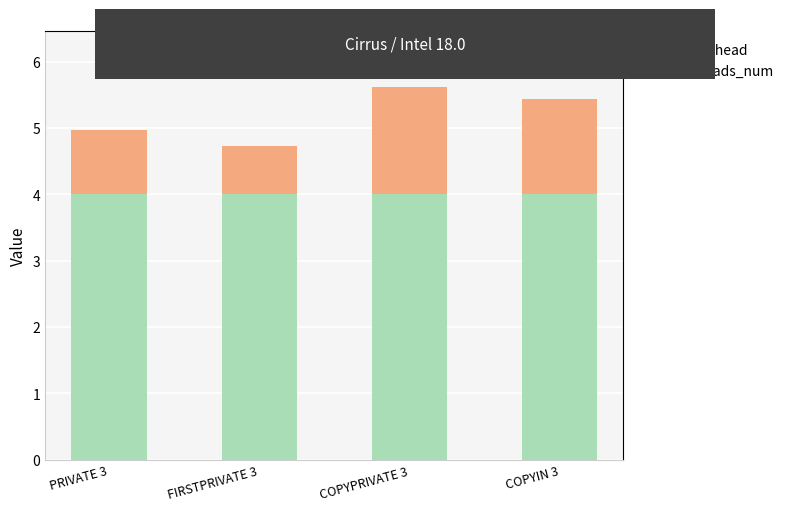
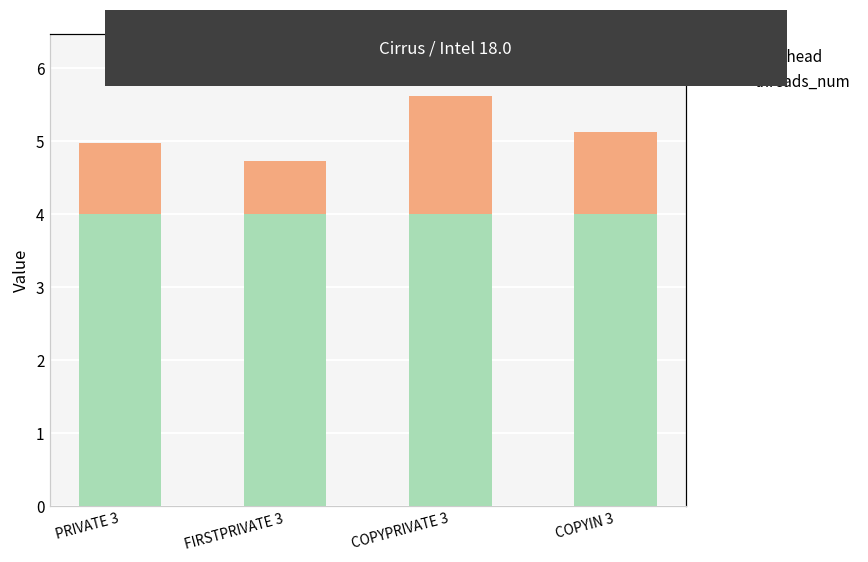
overhead, COPYIN 3: 1.4 -> 1.1
